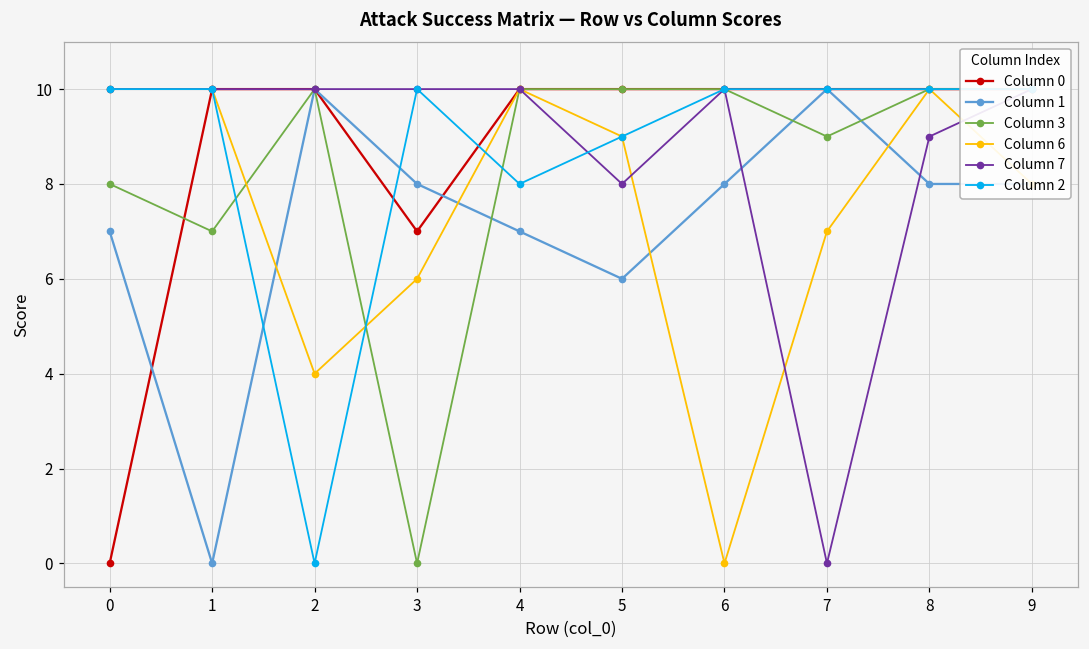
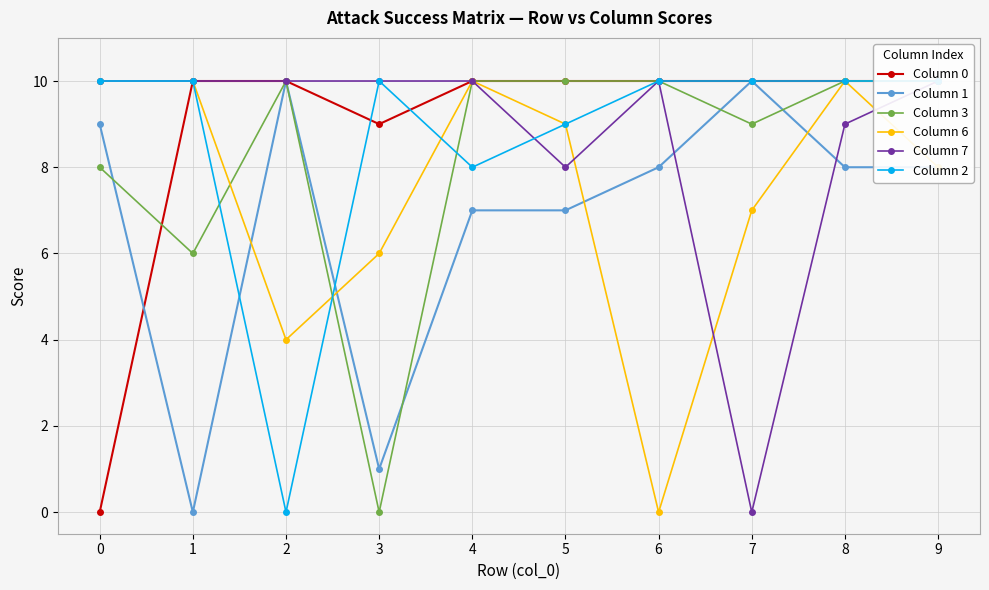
Column 1, 0: 7 -> 9
Column 3, 1: 7 -> 6
Column 0, 3: 7 -> 9
Column 1, 3: 8 -> 1
Column 1, 5: 6 -> 7
